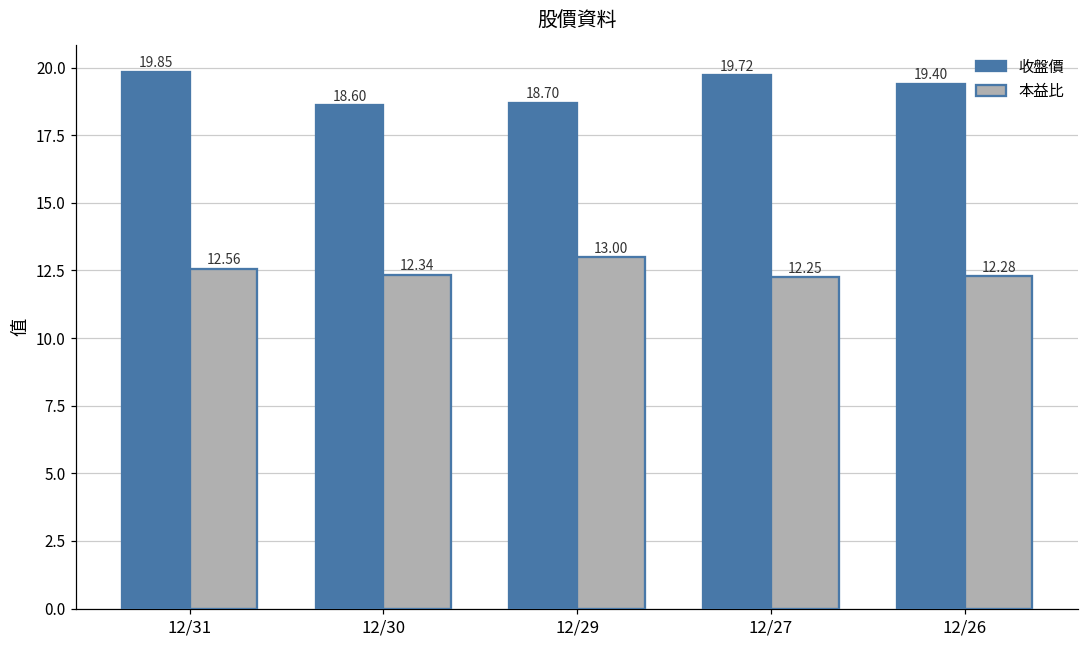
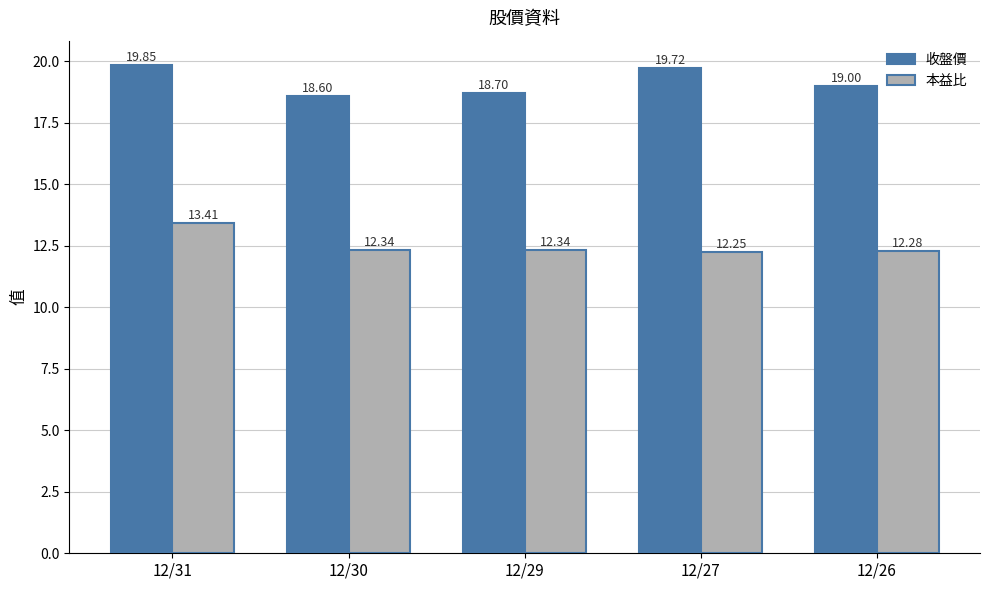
本益比, 12/31: 12.56 -> 13.41
本益比, 12/29: 13.00 -> 12.34
收盤價, 12/26: 19.40 -> 19.00
